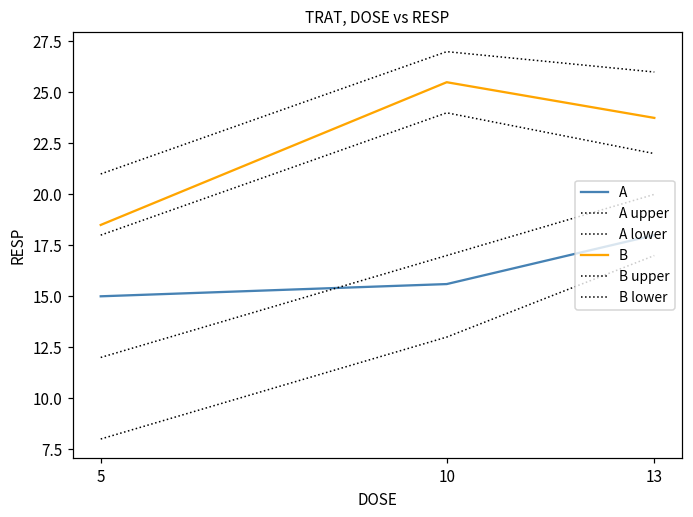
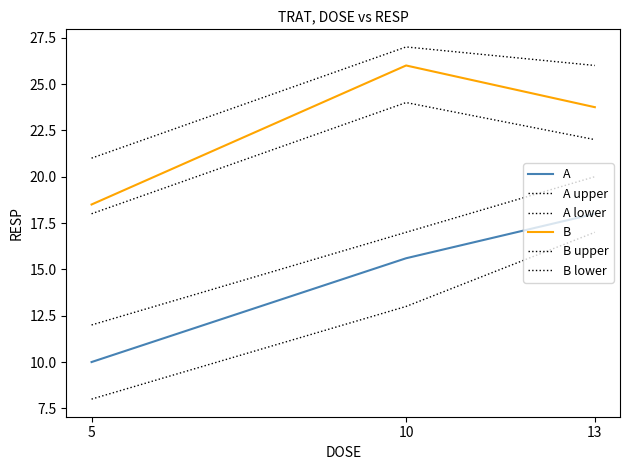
A, 5: 15 -> 10
B, 10: 25.5 -> 26.0
